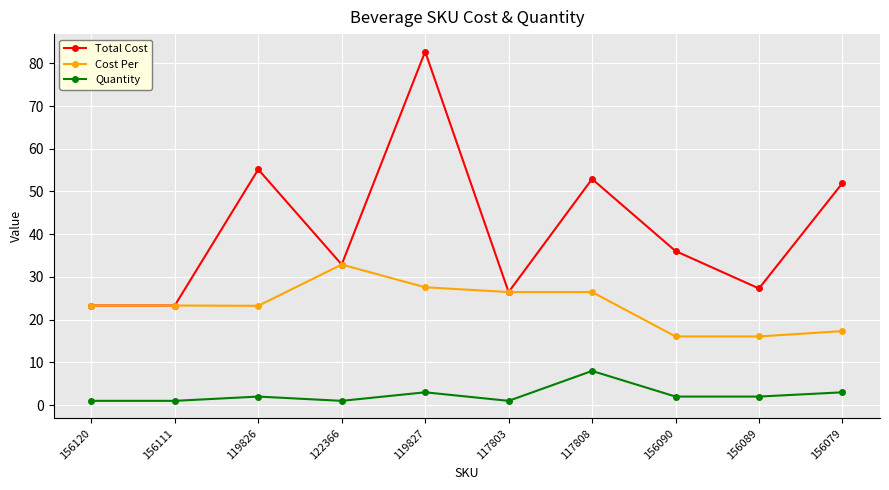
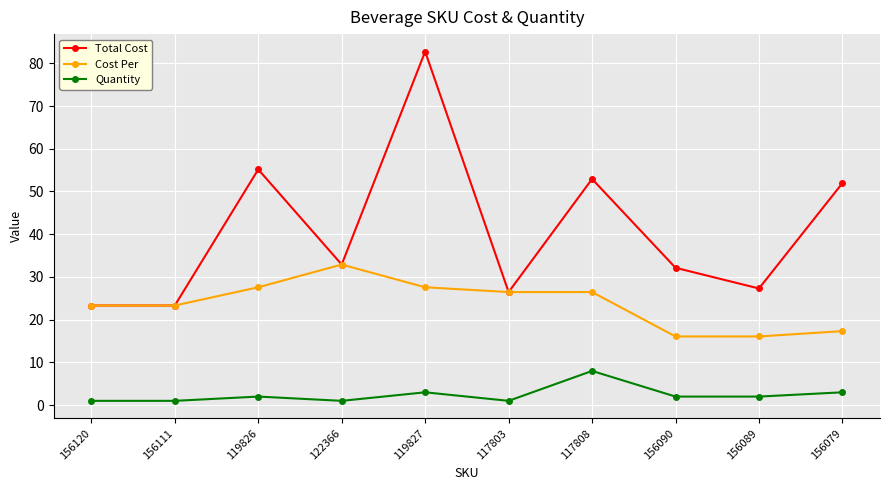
Cost Per, 119826: 23 -> 28
Total Cost, 156090: 36 -> 32
